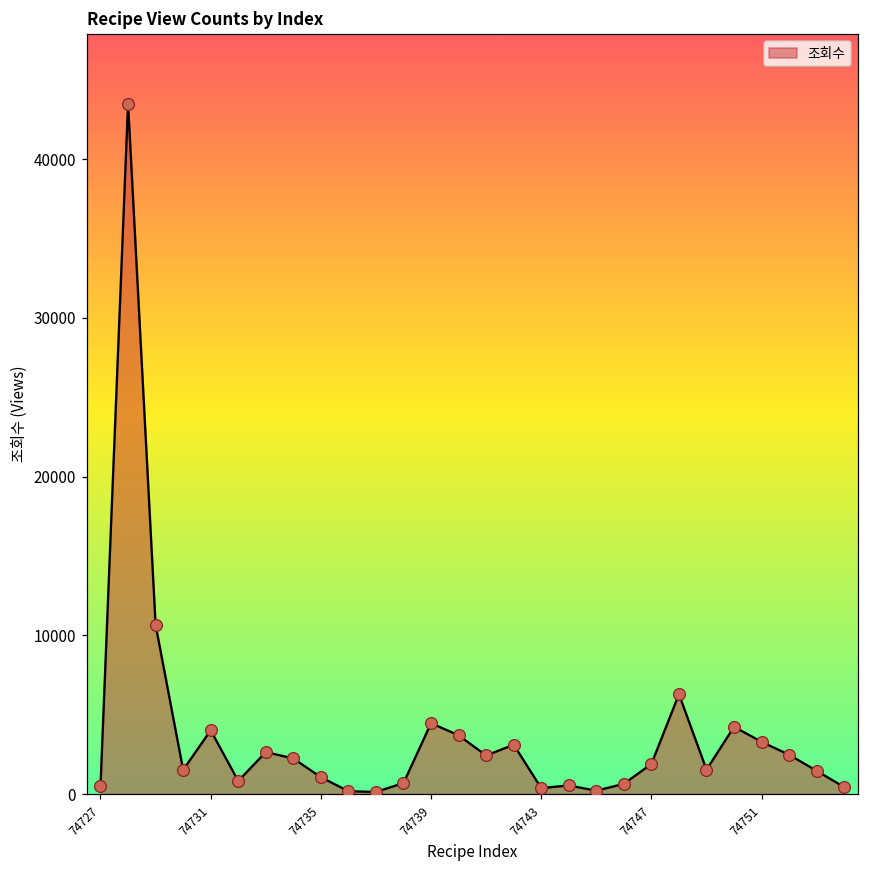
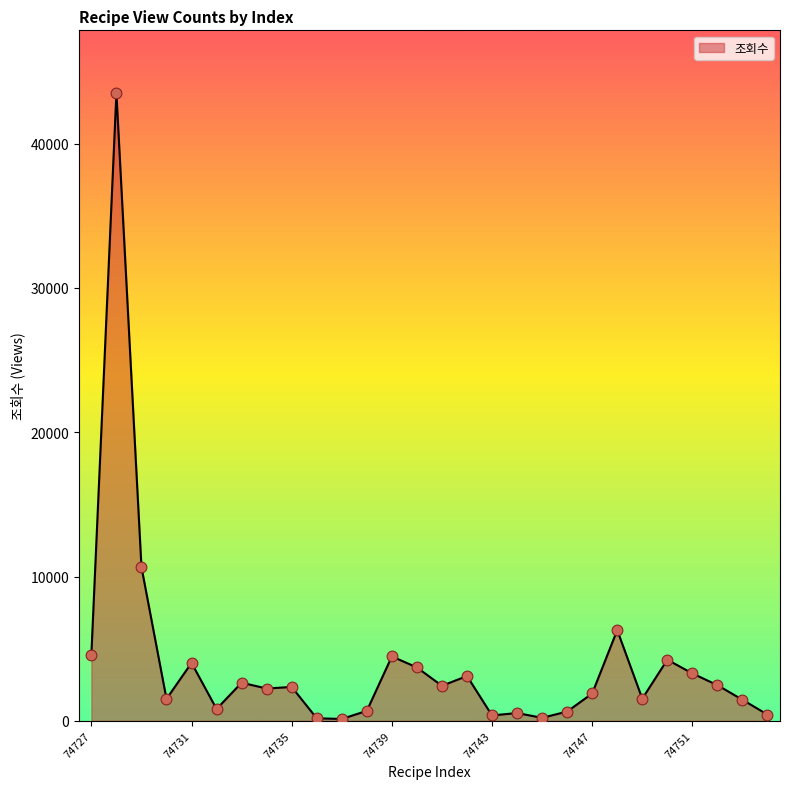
74727: 500 -> 4600
74735: 1100 -> 2300
